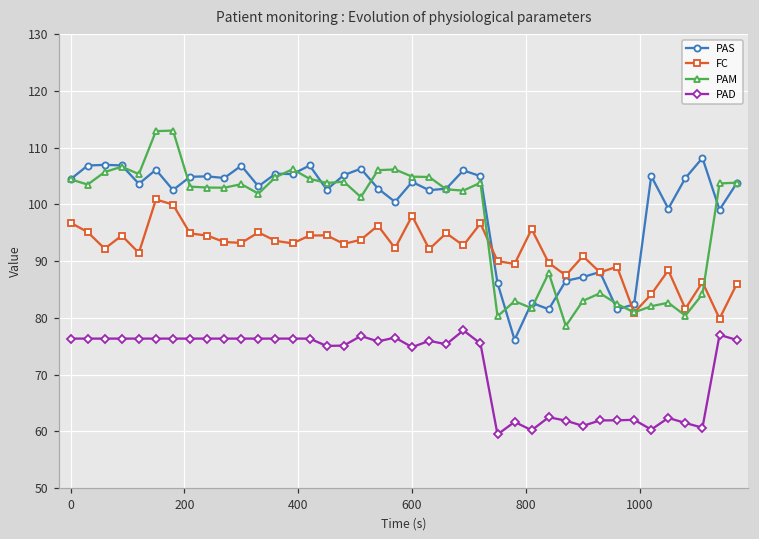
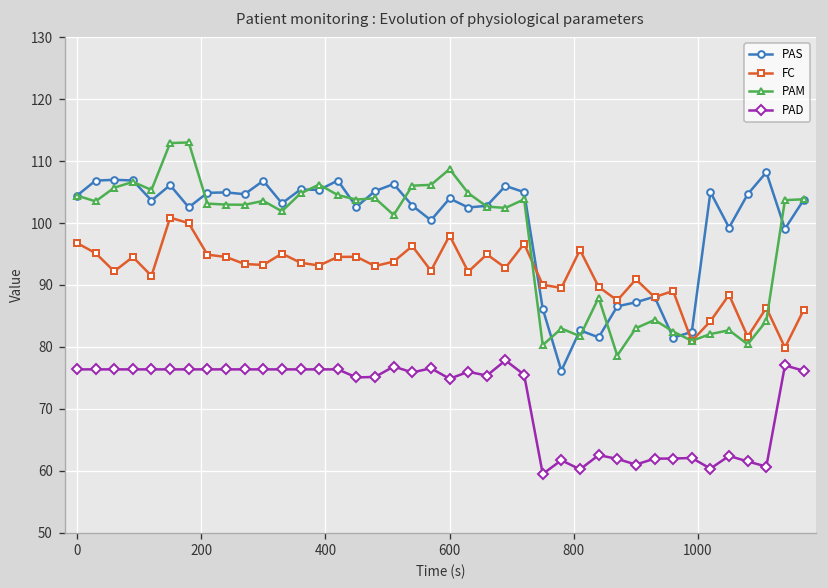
PAM, 600: 105 -> 109
